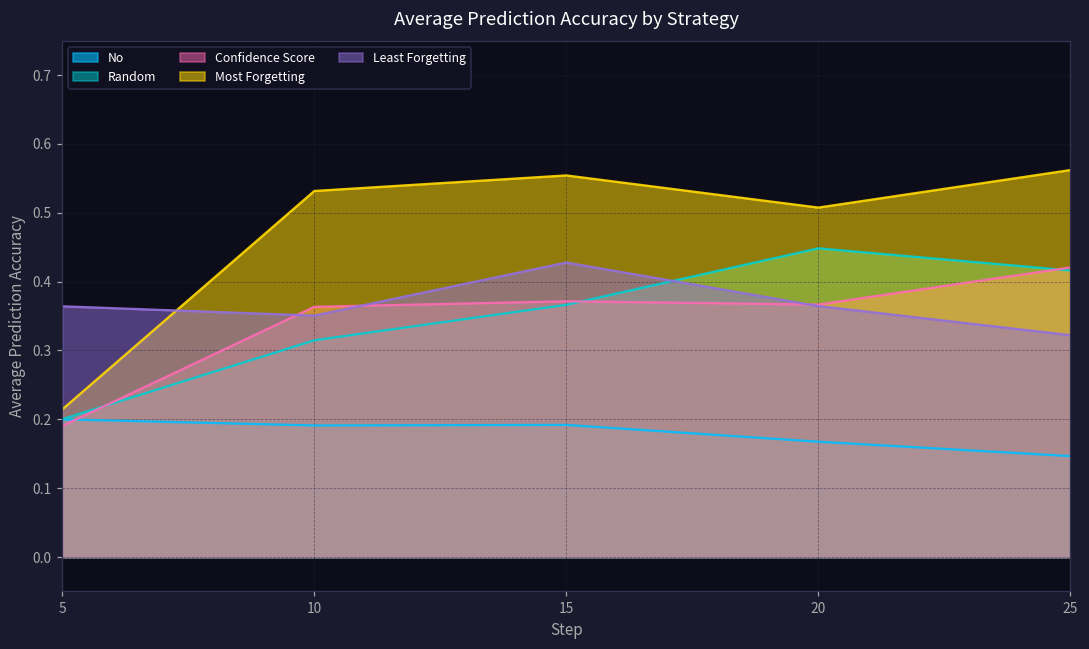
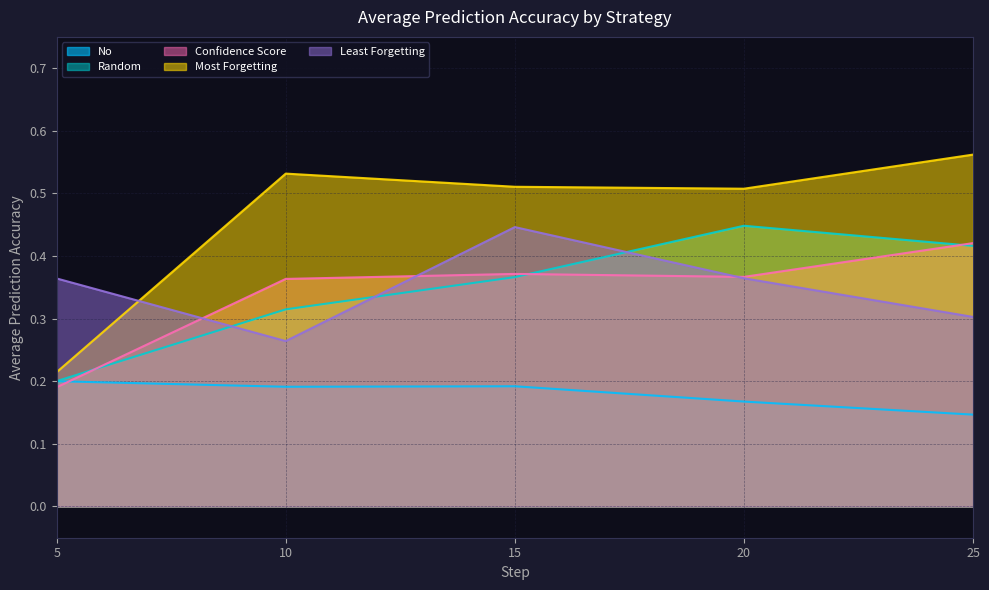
Least Forgetting, 10: 0.35 -> 0.26
Most Forgetting, 15: 0.55 -> 0.51
Least Forgetting, 15: 0.43 -> 0.45
Least Forgetting, 25: 0.32 -> 0.30
